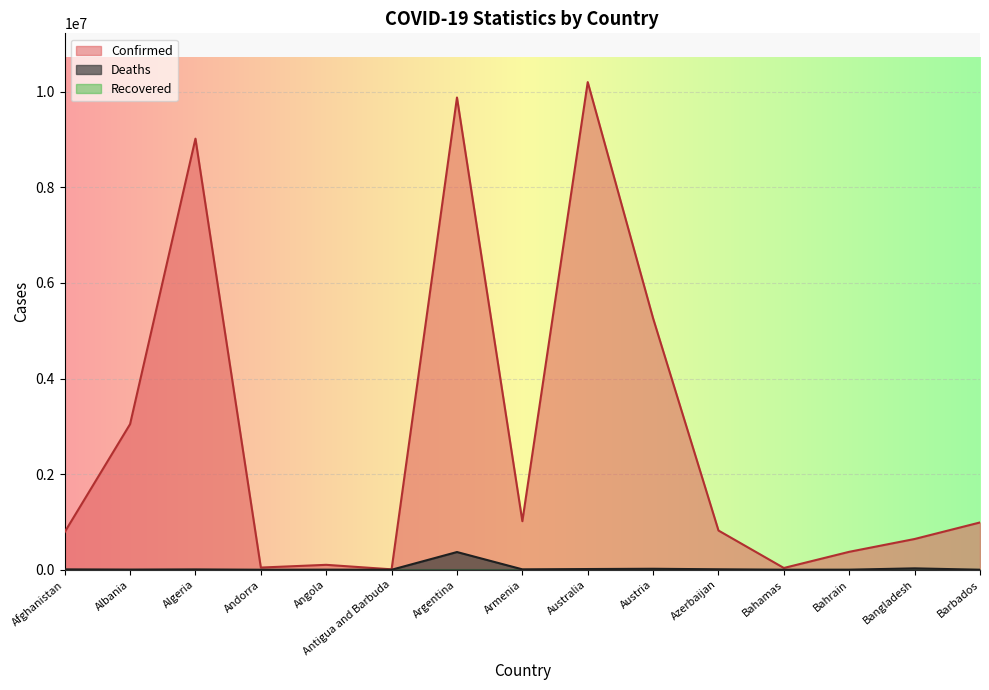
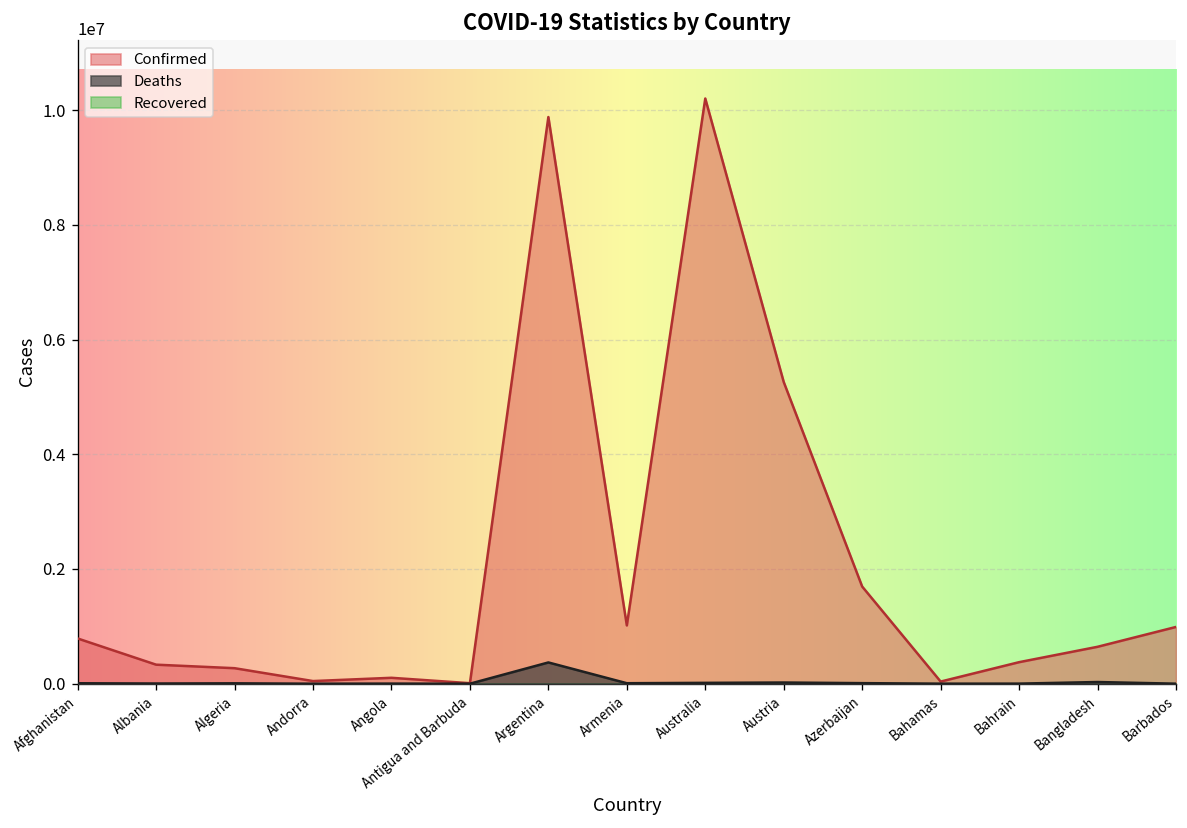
Confirmed, Albania: 3000000 -> 300000
Confirmed, Algeria: 9000000 -> 300000
Confirmed, Azerbaijan: 800000 -> 1700000
